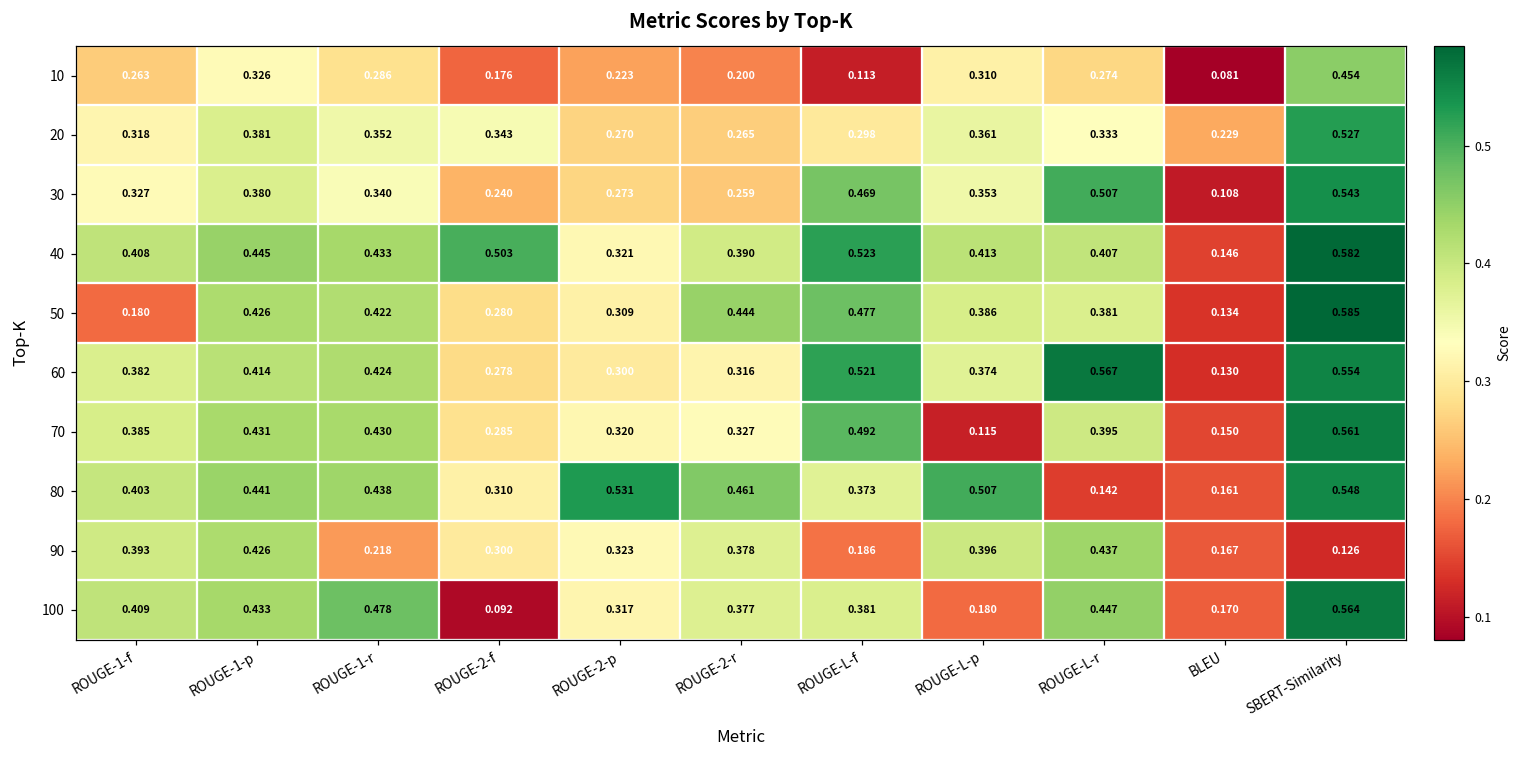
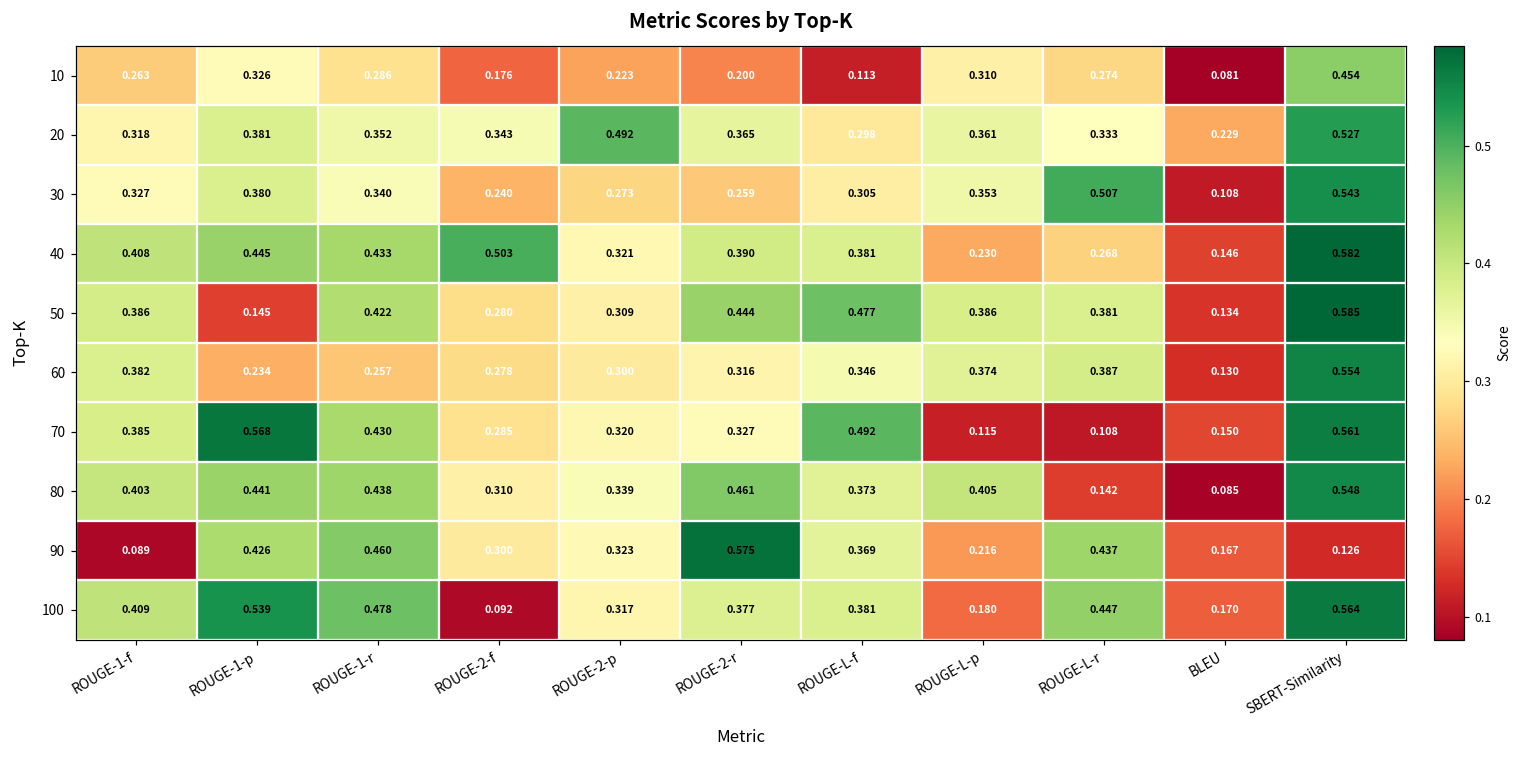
20, ROUGE-2-p: 0.270 -> 0.492
20, ROUGE-2-r: 0.265 -> 0.365
30, ROUGE-L-f: 0.469 -> 0.305
40, ROUGE-L-f: 0.523 -> 0.381
40, ROUGE-L-p: 0.413 -> 0.230
40, ROUGE-L-r: 0.407 -> 0.268
50, ROUGE-1-f: 0.180 -> 0.386
50, ROUGE-1-p: 0.426 -> 0.145
60, ROUGE-1-p: 0.414 -> 0.234
60, ROUGE-1-r: 0.424 -> 0.257
60, ROUGE-L-f: 0.521 -> 0.346
60, ROUGE-L-r: 0.567 -> 0.387
70, ROUGE-1-p: 0.431 -> 0.568
70, ROUGE-L-r: 0.395 -> 0.108
80, ROUGE-2-p: 0.531 -> 0.339
80, ROUGE-L-p: 0.507 -> 0.405
80, BLEU: 0.161 -> 0.085
90, ROUGE-1-f: 0.393 -> 0.089
90, ROUGE-1-r: 0.218 -> 0.460
90, ROUGE-2-r: 0.378 -> 0.575
90, ROUGE-L-f: 0.186 -> 0.369
90, ROUGE-L-p: 0.396 -> 0.216
100, ROUGE-1-p: 0.433 -> 0.539
